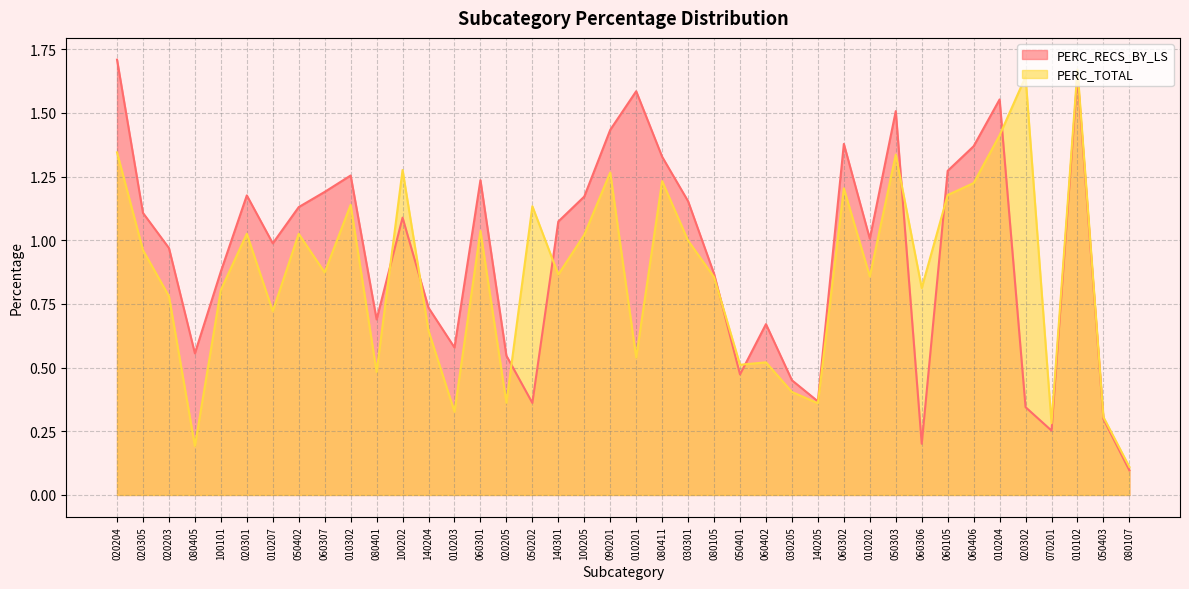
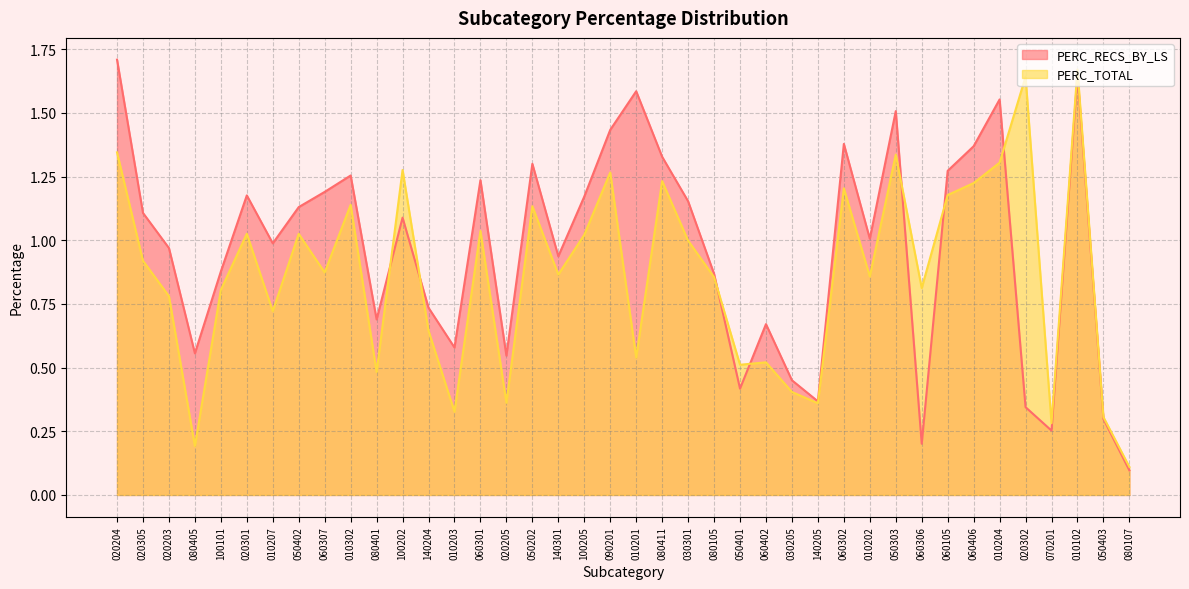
PERC_TOTAL, 020305: 0.96 -> 0.92
PERC_RECS_BY_LS, 050202: 0.36 -> 1.30
PERC_RECS_BY_LS, 140301: 1.07 -> 0.94
PERC_RECS_BY_LS, 050401: 0.47 -> 0.42
PERC_TOTAL, 010204: 1.41 -> 1.30
